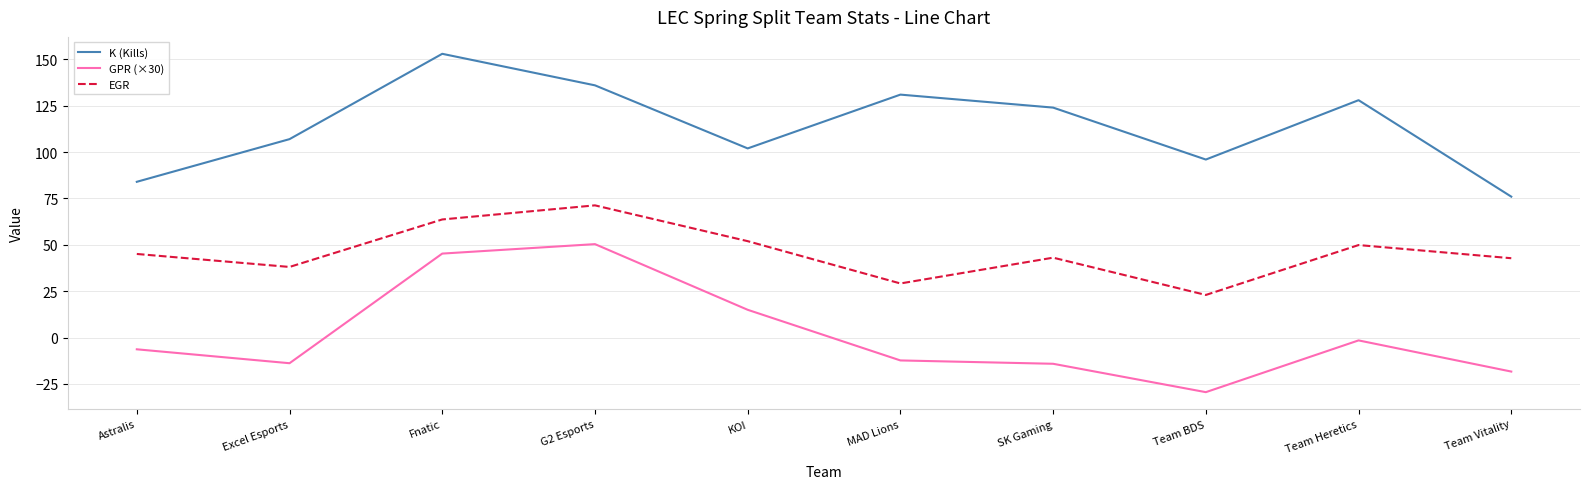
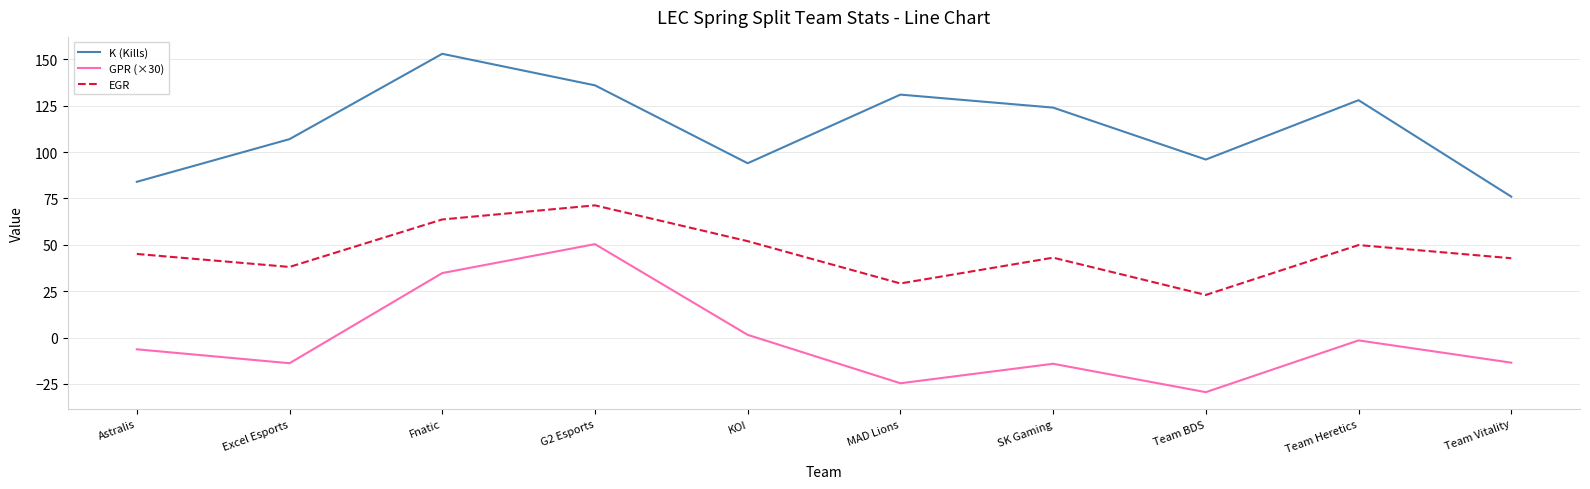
GPR (×30), Fnatic: 45 -> 35
K (Kills), KOI: 102 -> 94
GPR (×30), KOI: 15 -> 2
GPR (×30), MAD Lions: -12 -> -25
GPR (×30), Team Vitality: -18 -> -14
